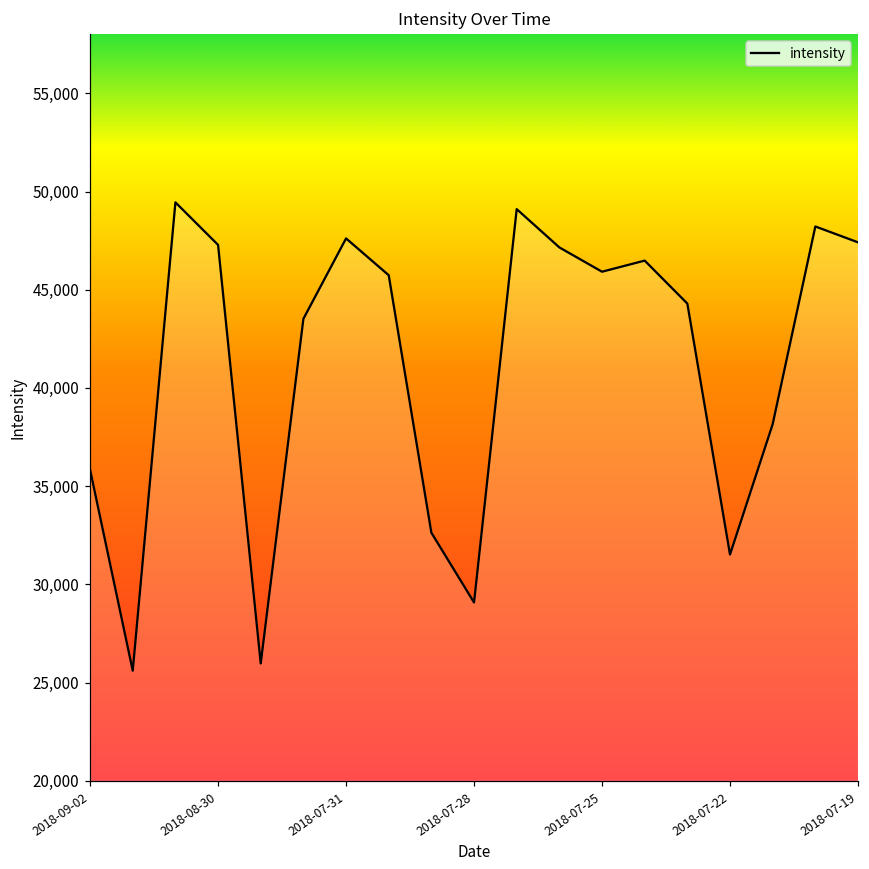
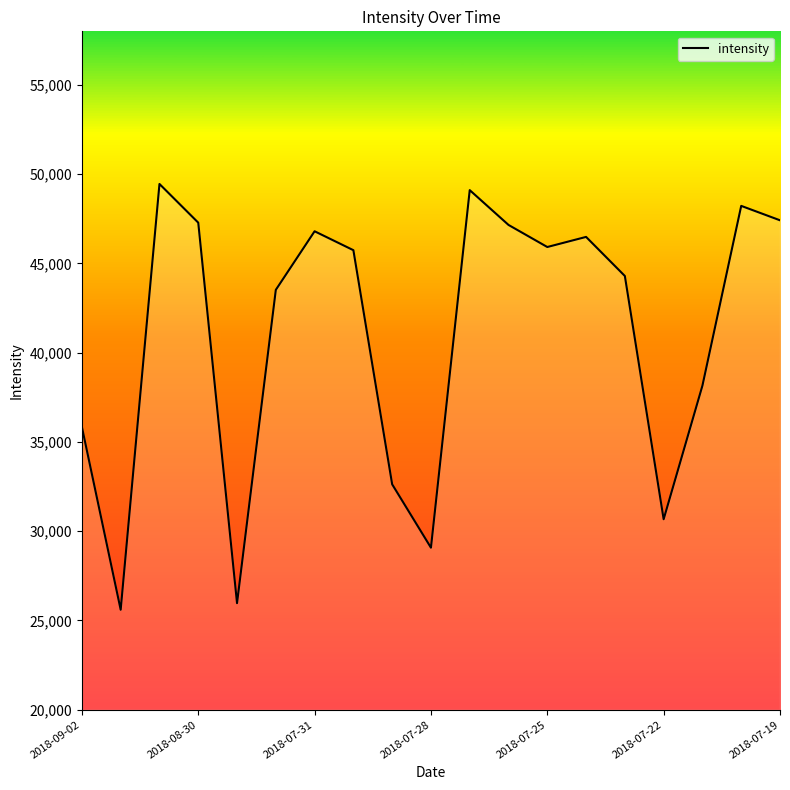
2018-07-31: 47,600 -> 46,800
2018-07-22: 31,500 -> 30,700
